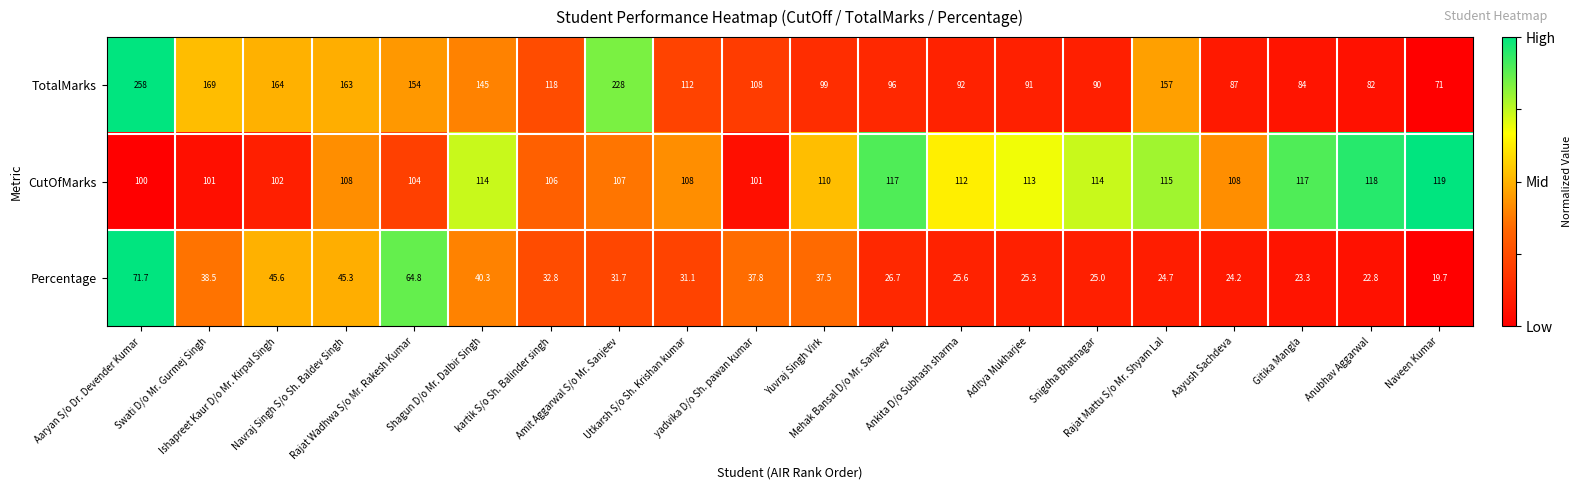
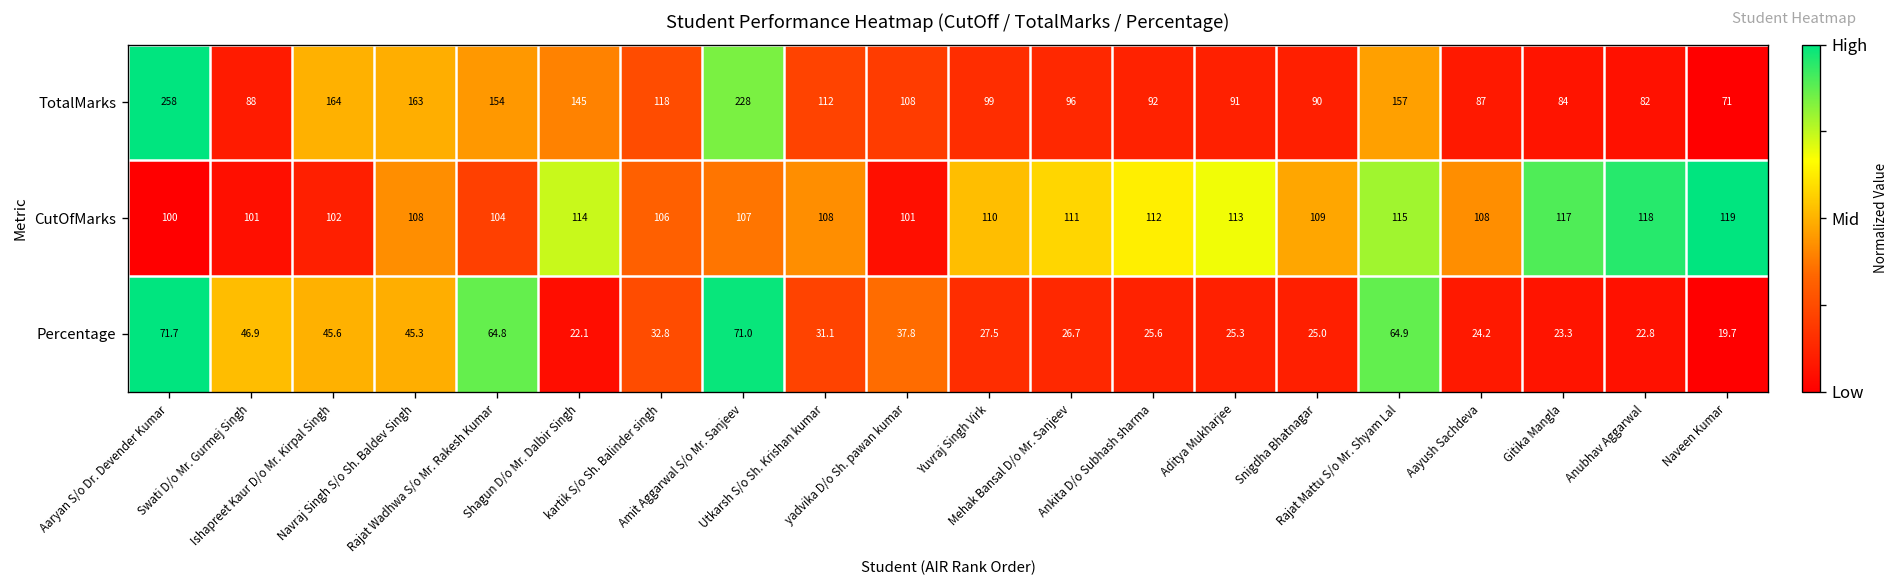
TotalMarks, Swati D/o Mr. Gurmej Singh: 169 -> 88
CutOfMarks, Mehak Bansal D/o Mr. Sanjeev: 117 -> 111
CutOfMarks, Snigdha Bhatnagar: 114 -> 109
Percentage, Swati D/o Mr. Gurmej Singh: 38.5 -> 46.9
Percentage, Shagun D/o Mr. Dalbir Singh: 40.3 -> 22.1
Percentage, Amit Aggarwal S/o Mr. Sanjeev: 31.7 -> 71.0
Percentage, Yuvraj Singh Virk: 37.5 -> 27.5
Percentage, Rajat Mattu S/o Mr. Shyam Lal: 24.7 -> 64.9
